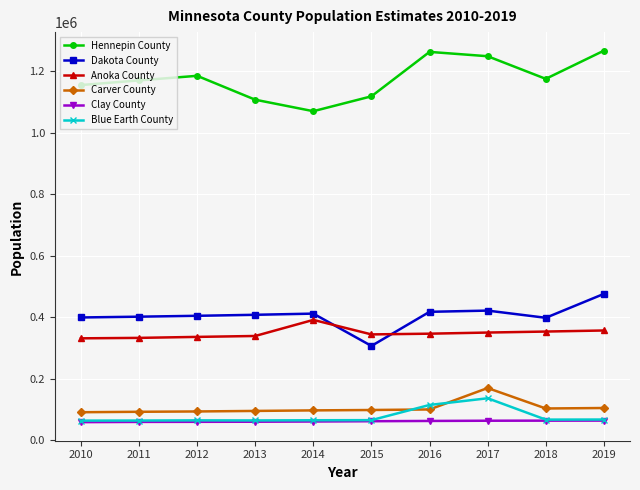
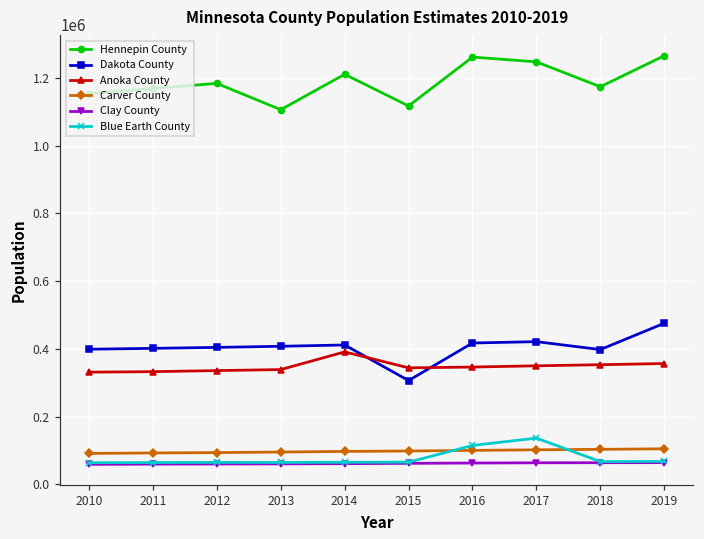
Hennepin County, 2014: 1070000 -> 1210000
Carver County, 2017: 170000 -> 100000
